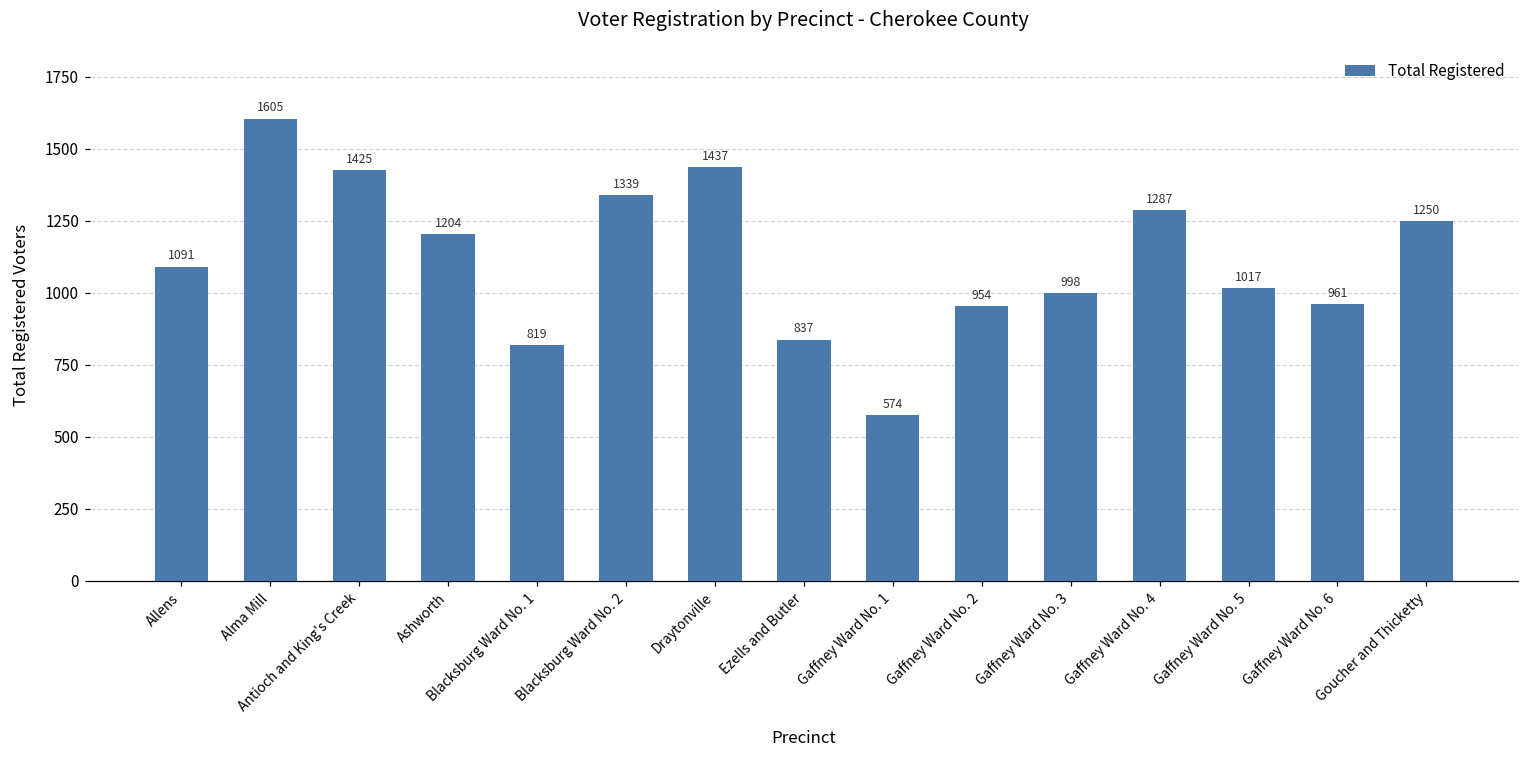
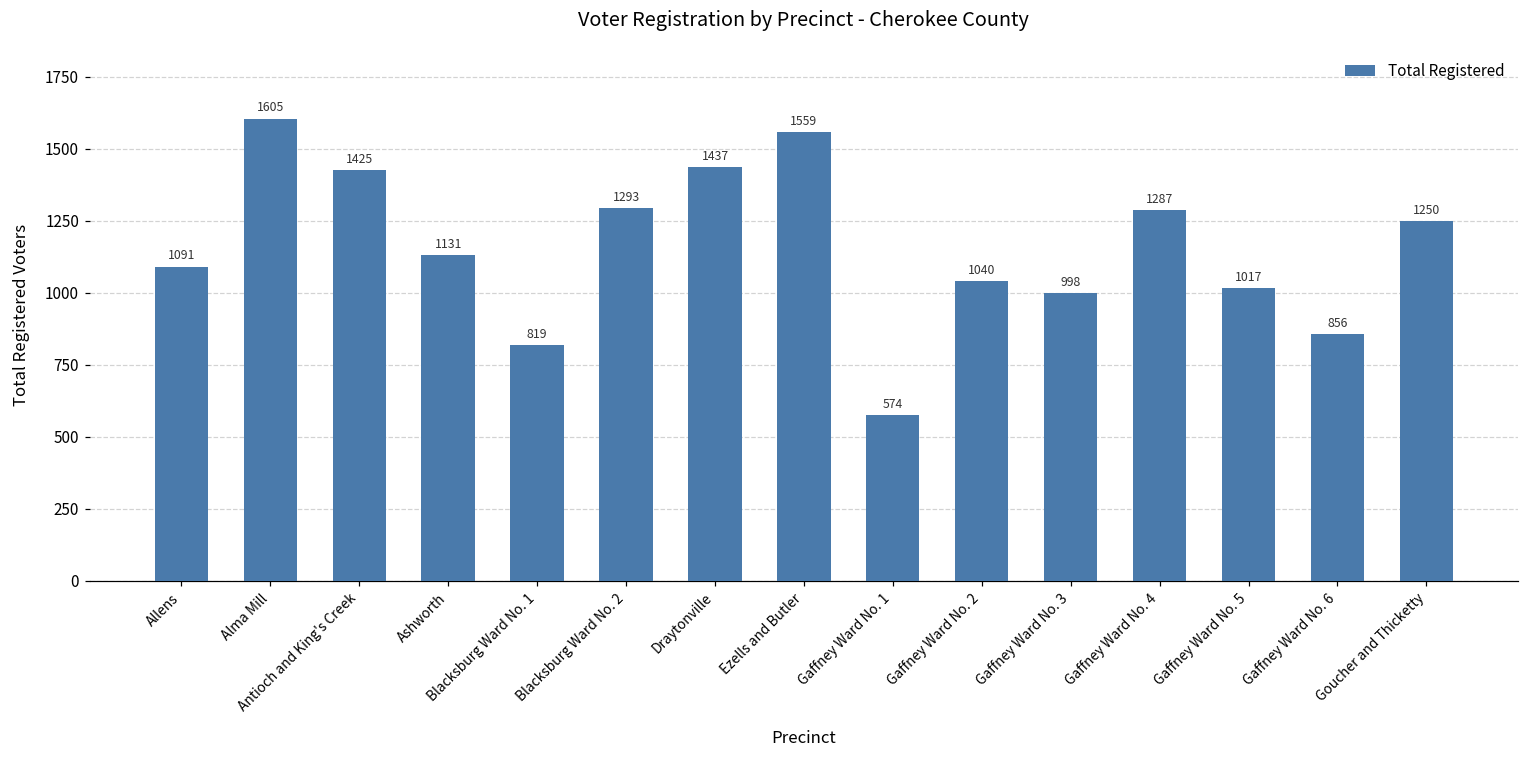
Ashworth: 1204 -> 1131
Blacksburg Ward No. 2: 1339 -> 1293
Ezells and Butler: 837 -> 1559
Gaffney Ward No. 2: 954 -> 1040
Gaffney Ward No. 6: 961 -> 856
